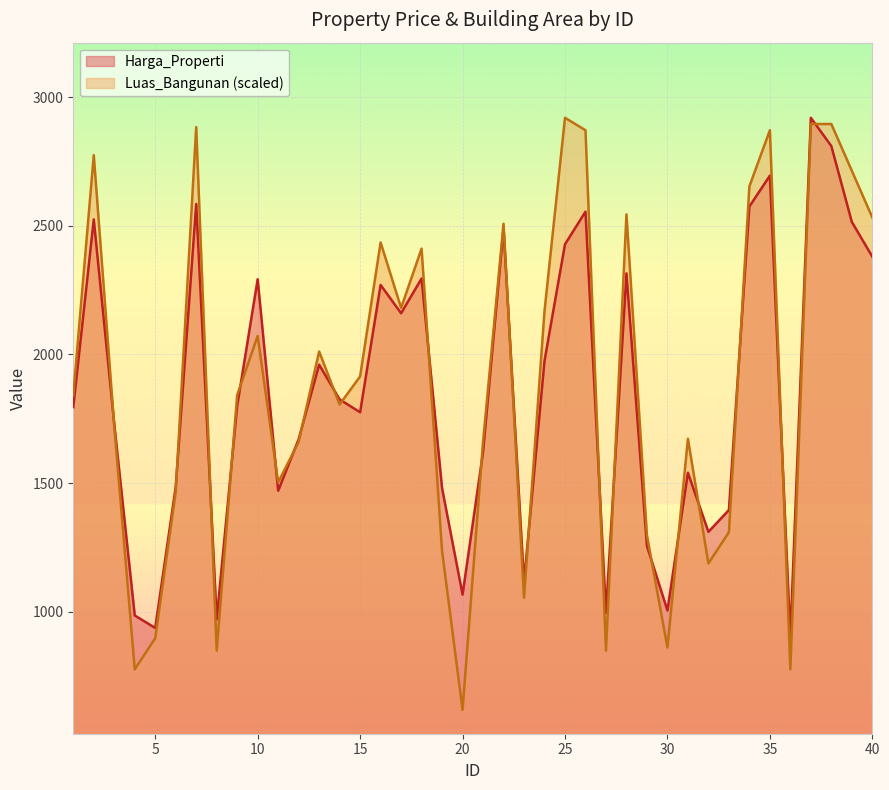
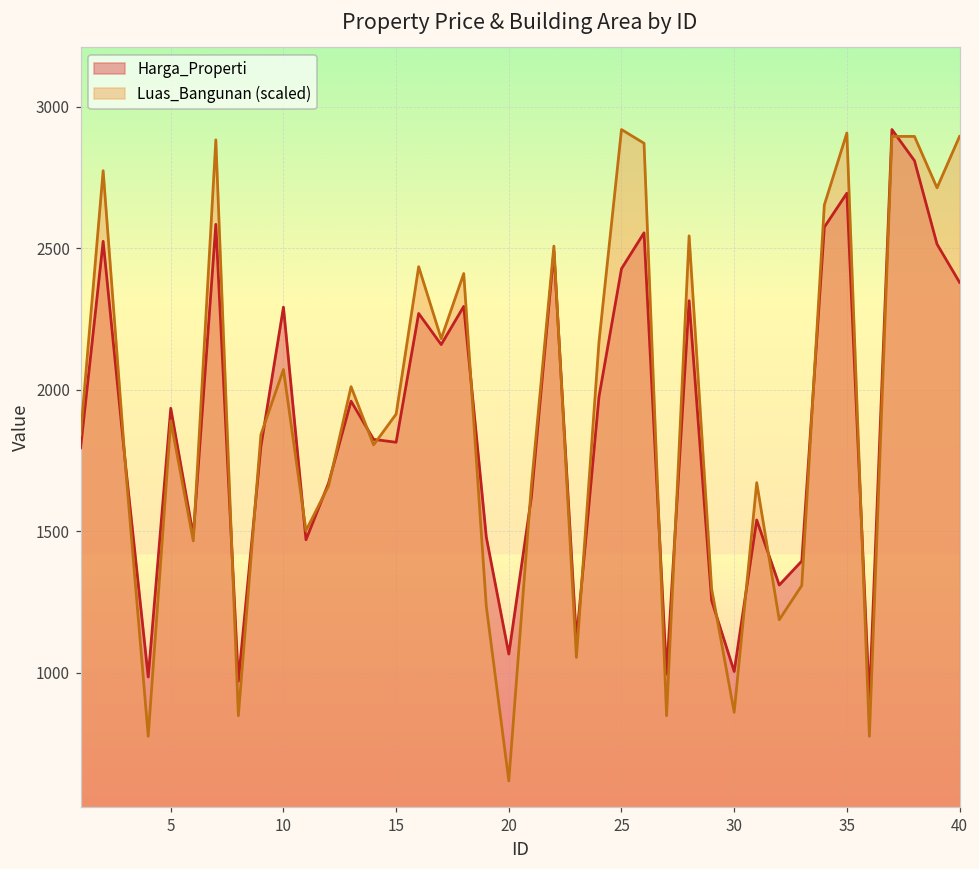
Harga_Properti, 5: 940 -> 1940
Luas_Bangunan (scaled), 5: 900 -> 1890
Harga_Properti, 15: 1780 -> 1810
Luas_Bangunan (scaled), 35: 2870 -> 2910
Luas_Bangunan (scaled), 40: 2530 -> 2900
